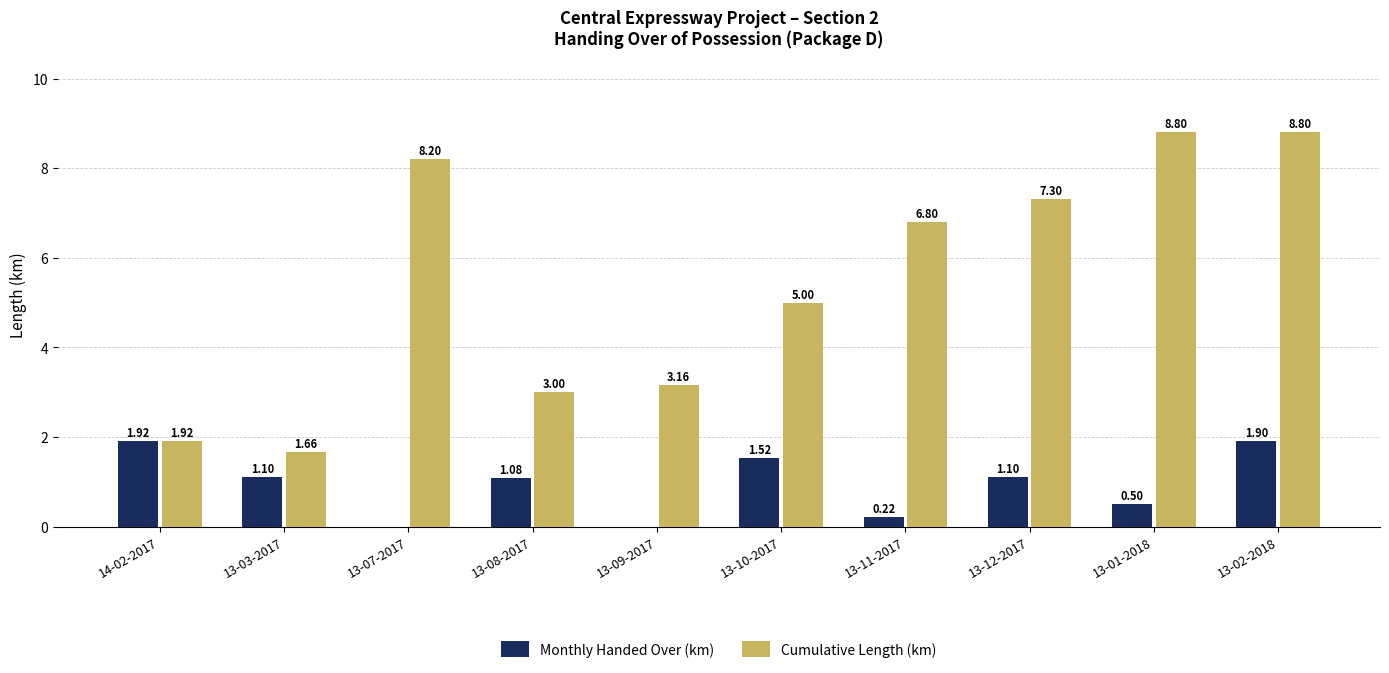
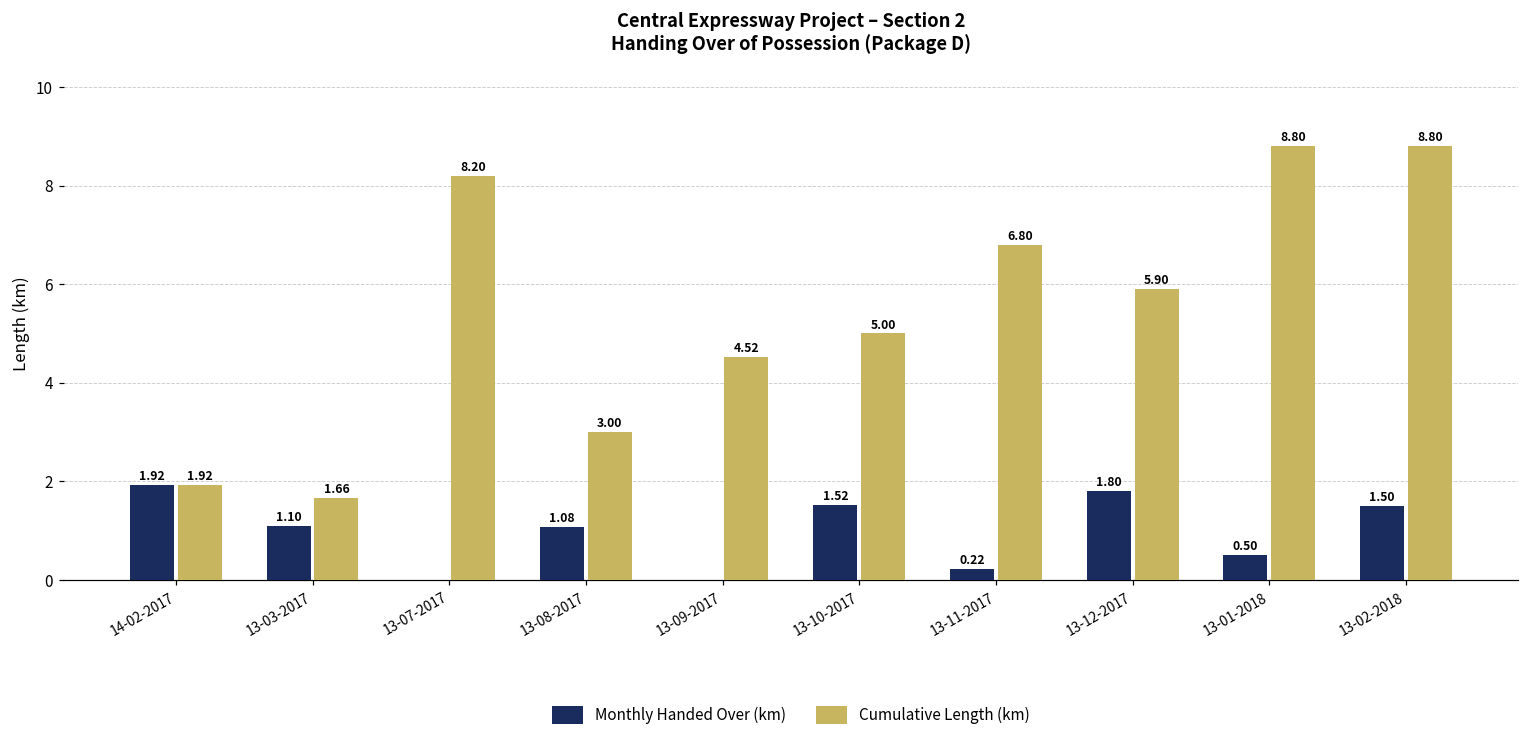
Cumulative Length (km), 13-09-2017: 3.16 -> 4.52
Monthly Handed Over (km), 13-12-2017: 1.10 -> 1.80
Cumulative Length (km), 13-12-2017: 7.30 -> 5.90
Monthly Handed Over (km), 13-02-2018: 1.90 -> 1.50
